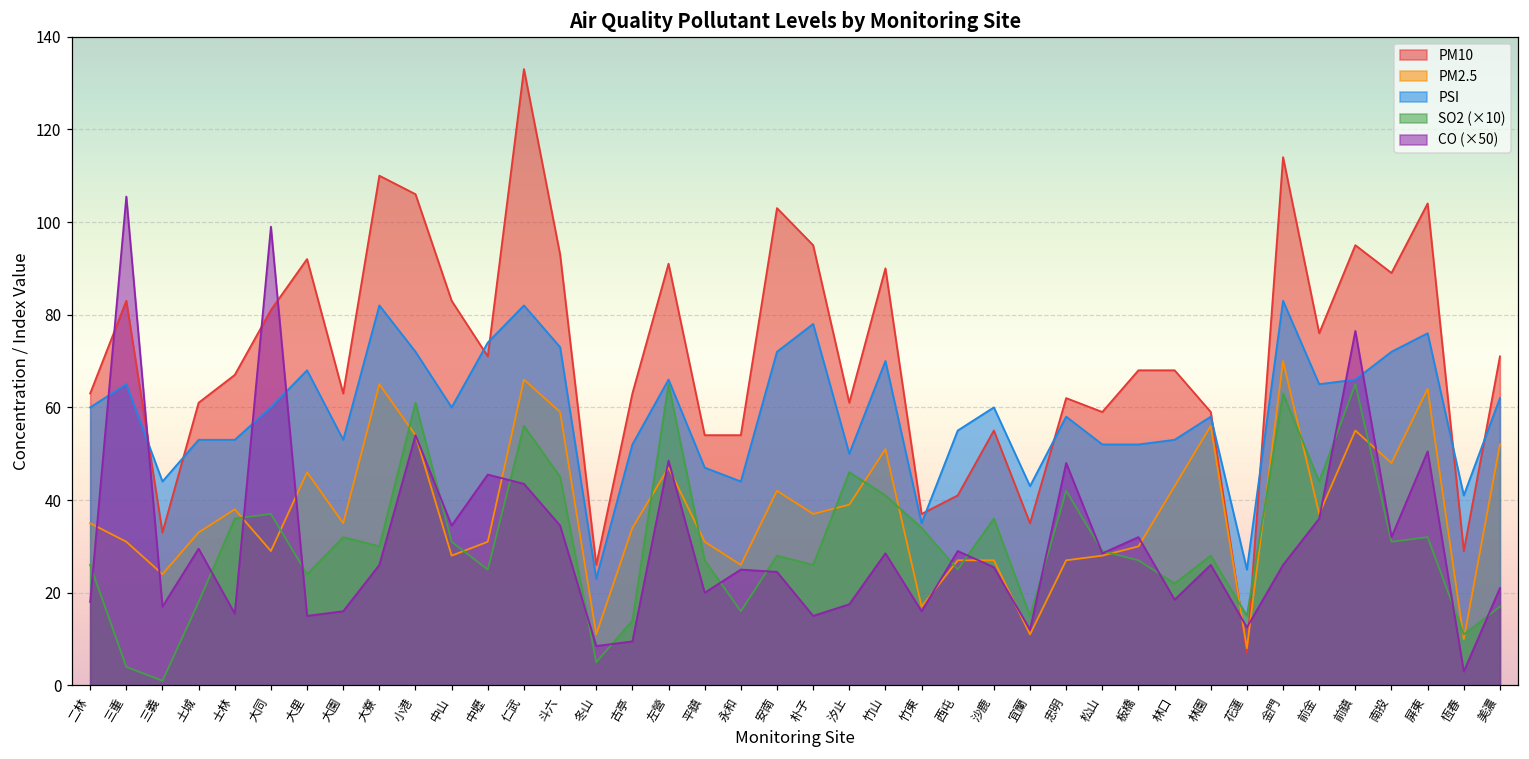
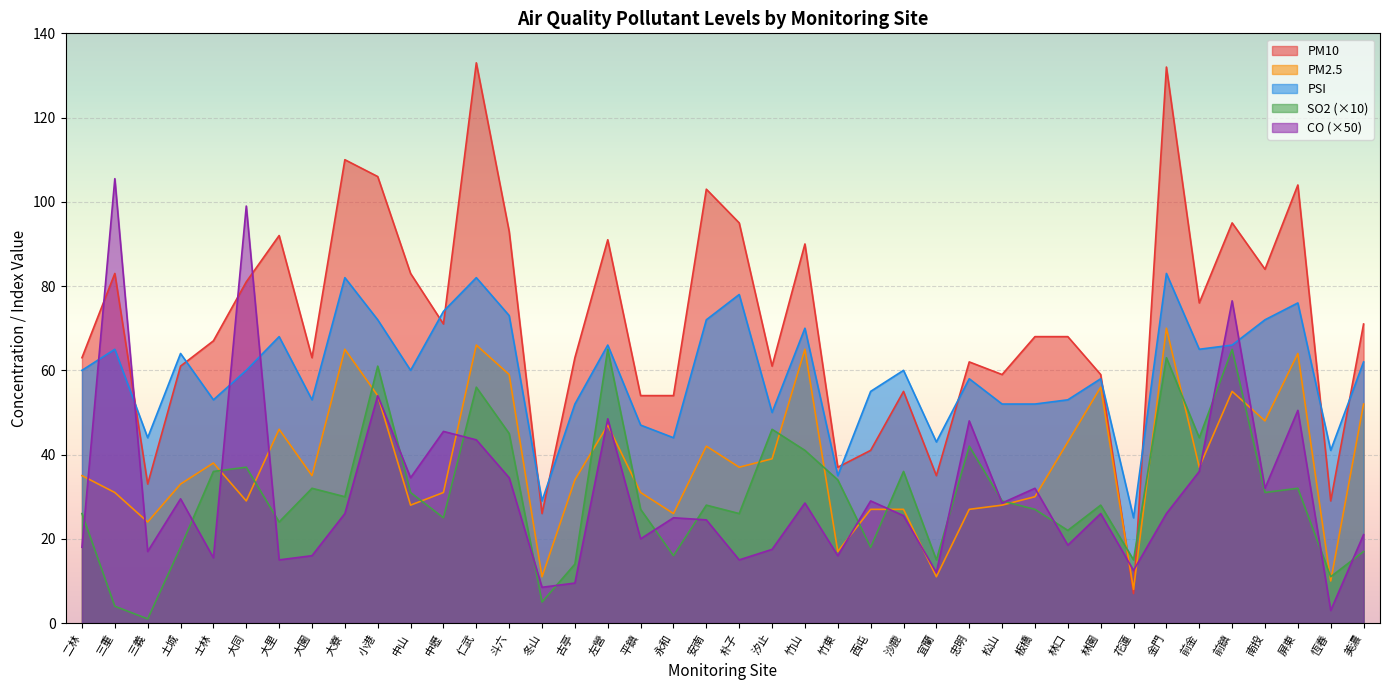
PSI, 土城: 53 -> 64
PSI, 冬山: 23 -> 29
PM2.5, 竹山: 51 -> 65
SO2 (×10), 西屯: 25 -> 18
PM10, 金門: 114 -> 132
PM10, 南投: 89 -> 84
